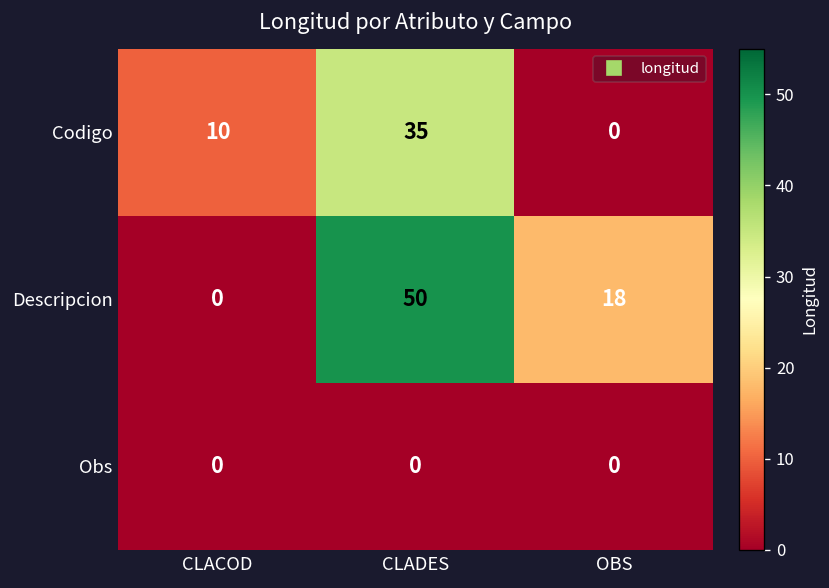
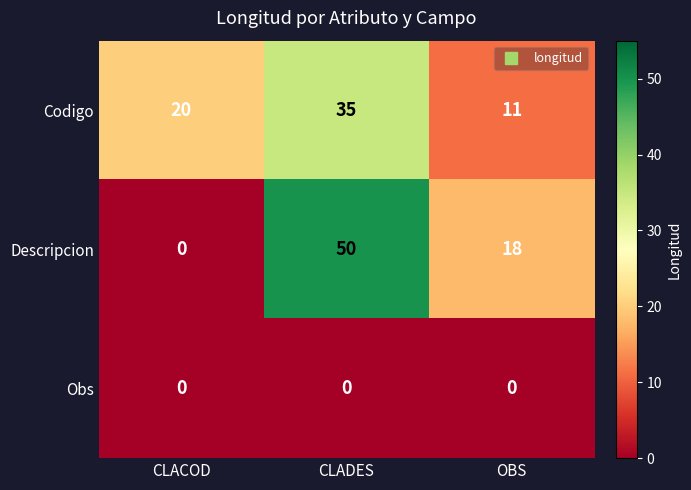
Codigo, CLACOD: 10 -> 20
Codigo, OBS: 0 -> 11
